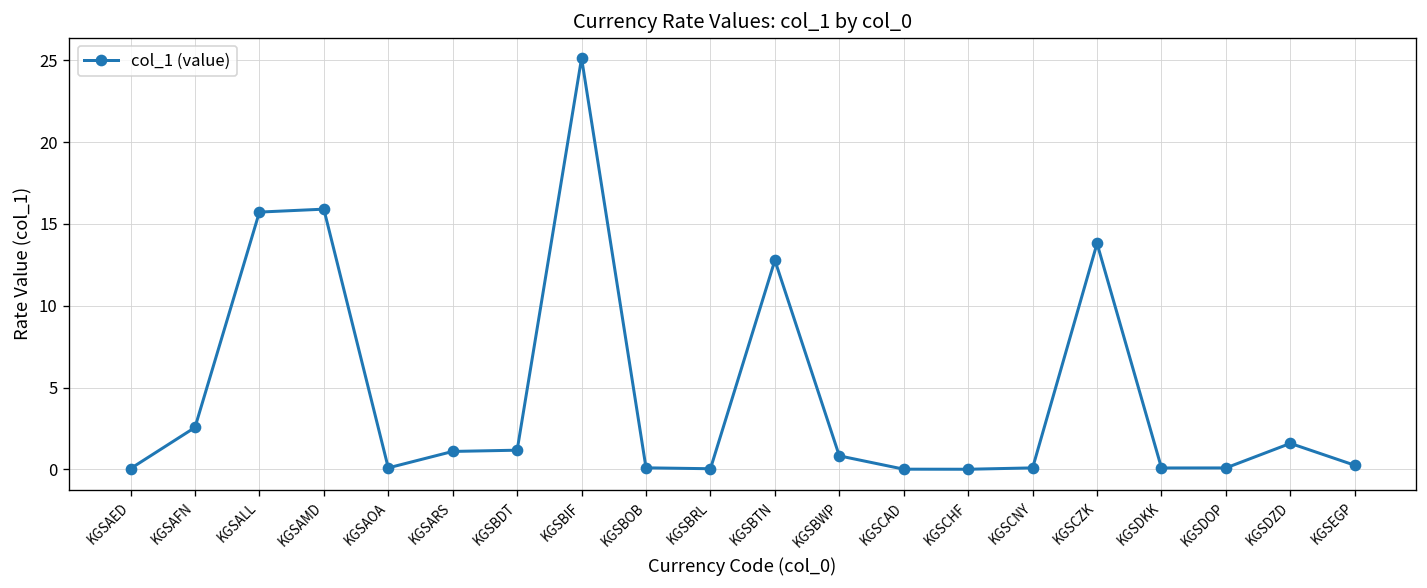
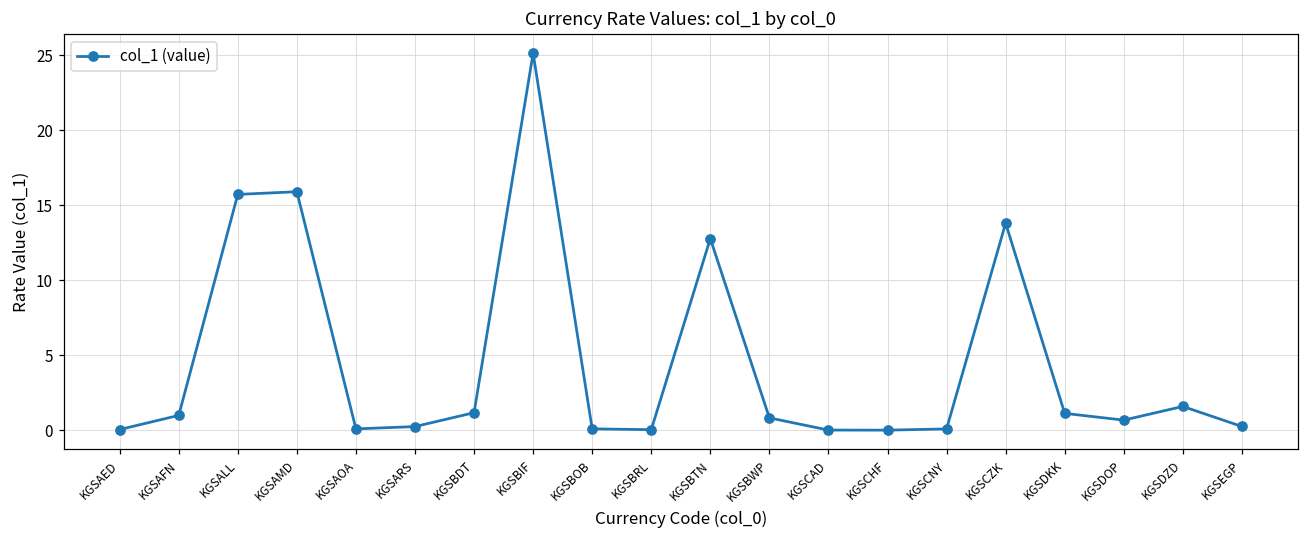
KGSAFN: 2.6 -> 1.0
KGSARS: 1.1 -> 0.3
KGSDKK: 0.1 -> 1.1
KGSDOP: 0.1 -> 0.7
